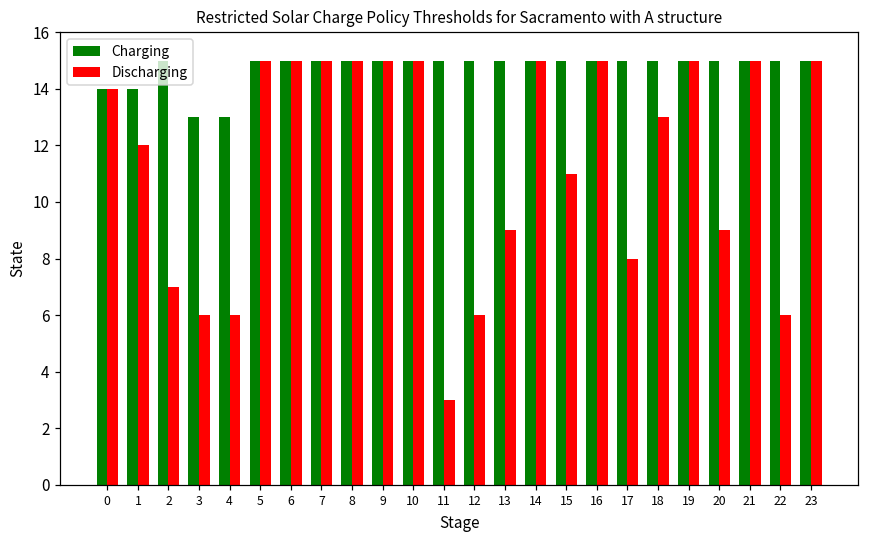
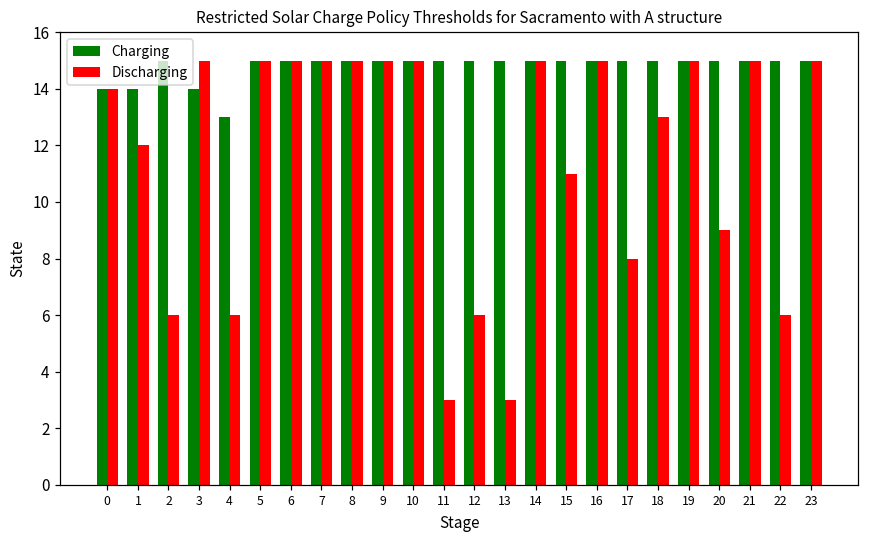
Discharging, 2: 7 -> 6
Charging, 3: 13 -> 14
Discharging, 3: 6 -> 15
Discharging, 13: 9 -> 3
